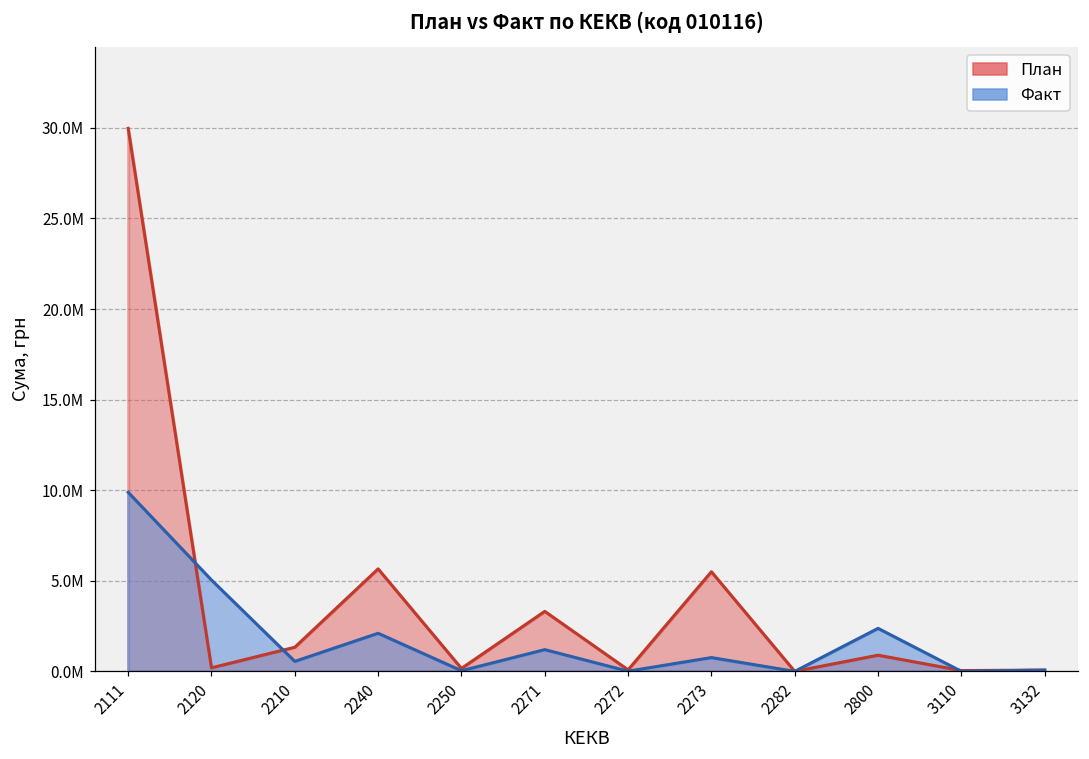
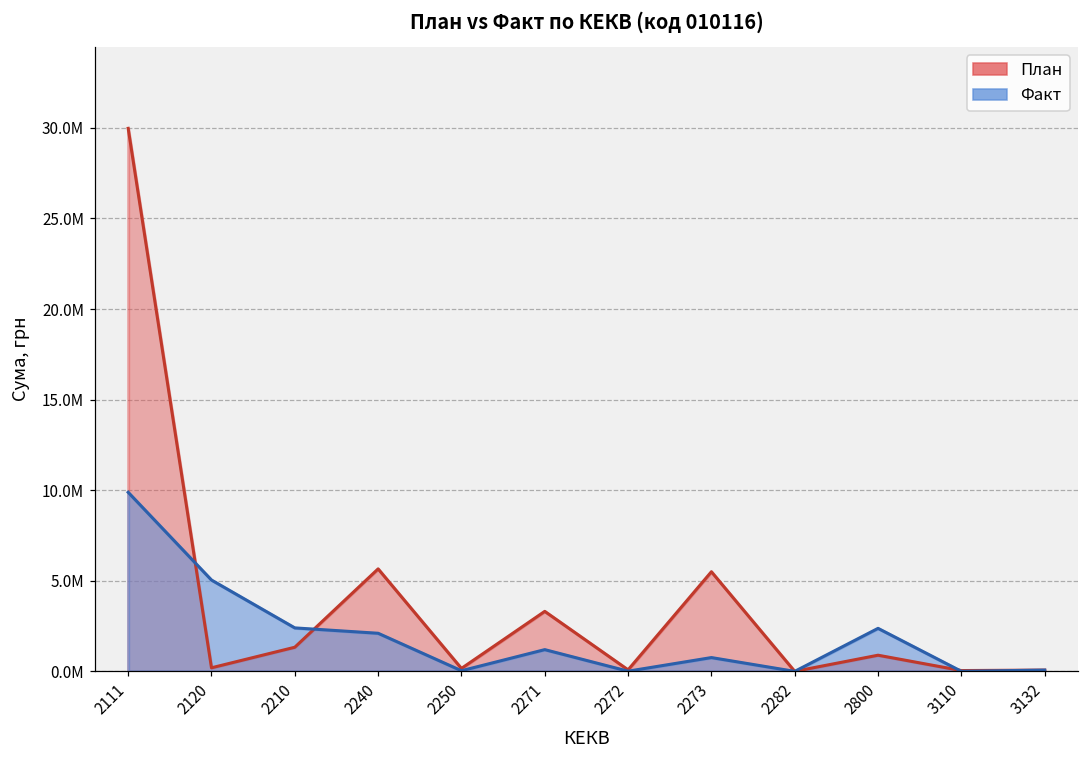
Факт, 2210: 600000 -> 2400000
